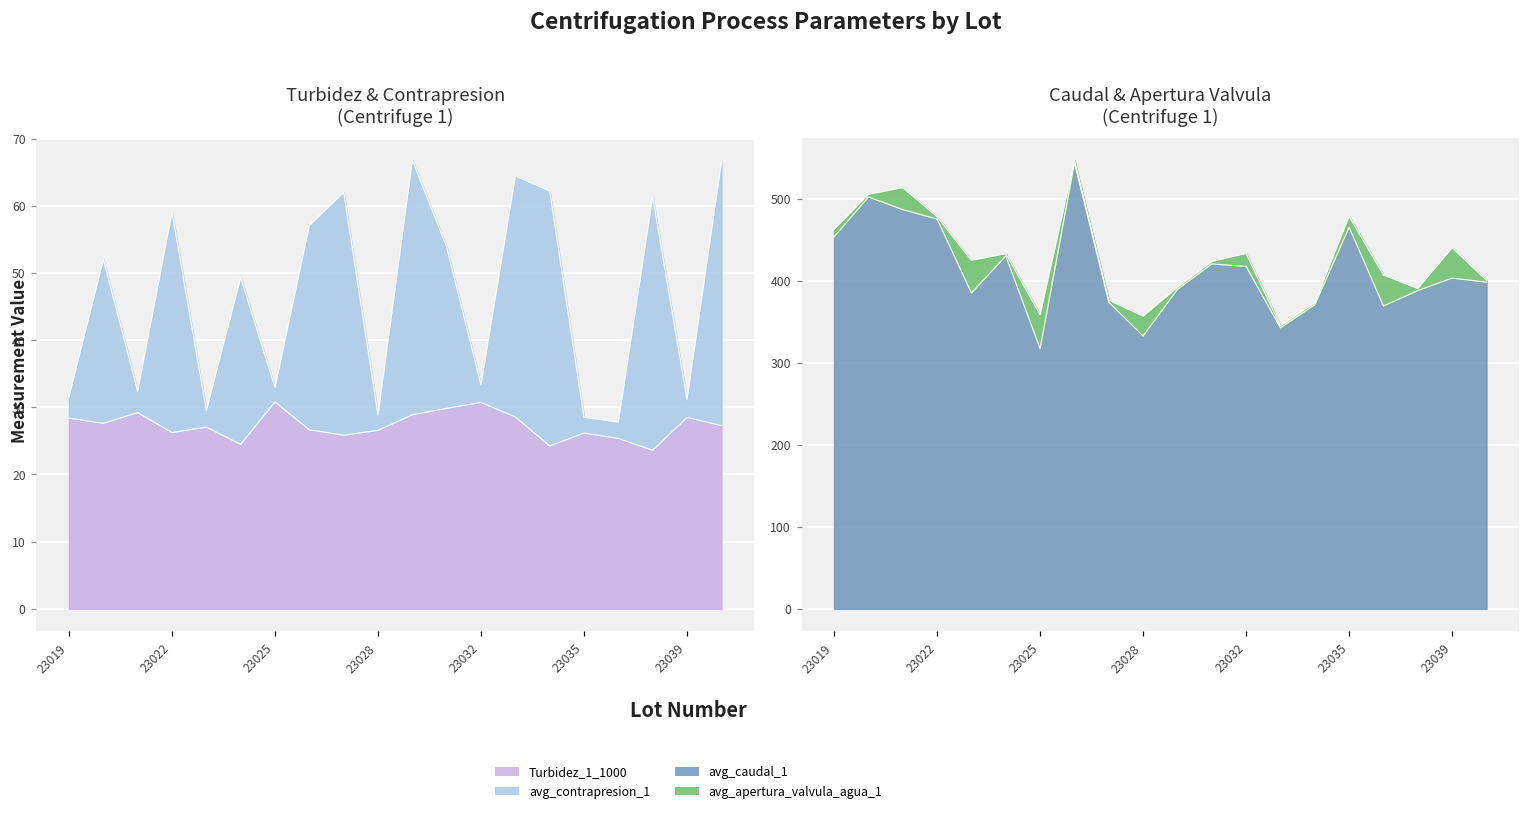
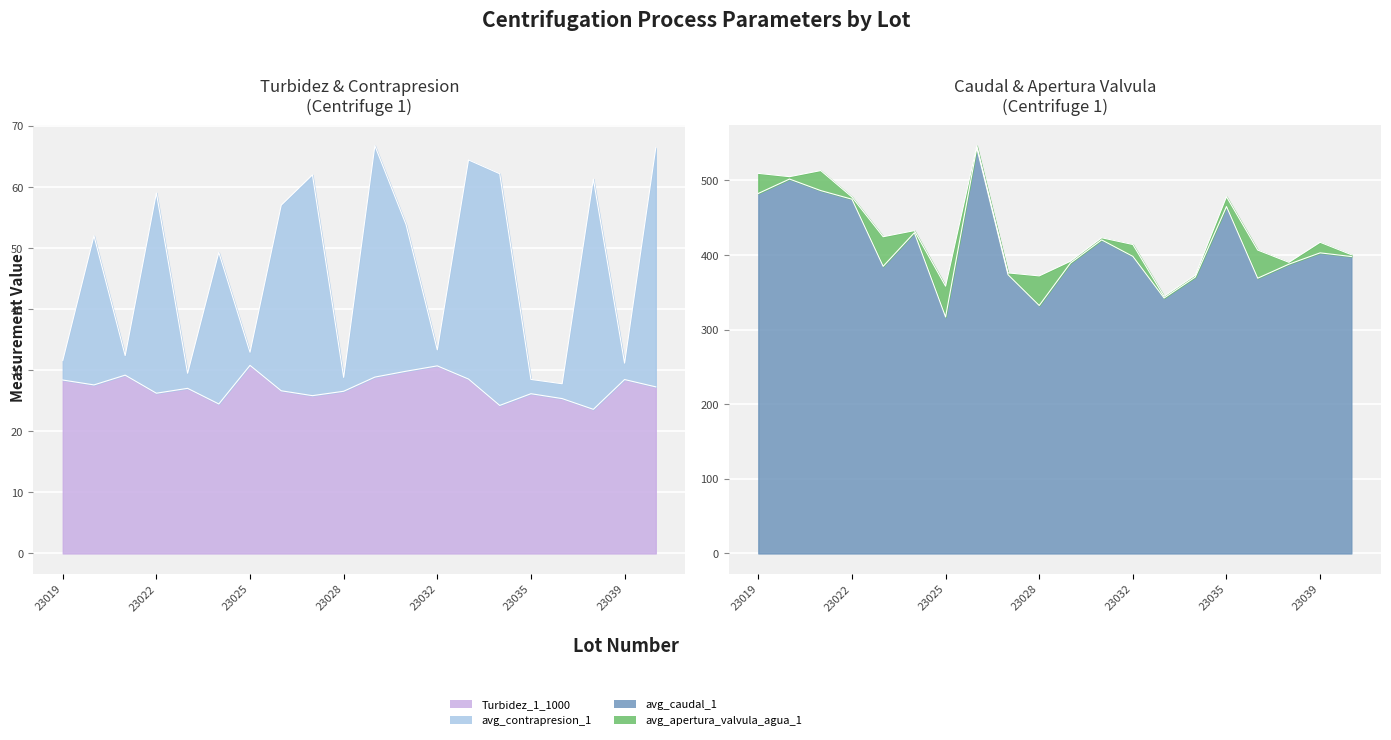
Caudal & Apertura Valvula (Centrifuge 1), avg_caudal_1, 23019: 450 -> 480
Caudal & Apertura Valvula (Centrifuge 1), avg_apertura_valvula_agua_1, 23019: 10 -> 30
Caudal & Apertura Valvula (Centrifuge 1), avg_apertura_valvula_agua_1, 23028: 20 -> 40
Caudal & Apertura Valvula (Centrifuge 1), avg_caudal_1, 23032: 420 -> 400
Caudal & Apertura Valvula (Centrifuge 1), avg_apertura_valvula_agua_1, 23039: 40 -> 10
